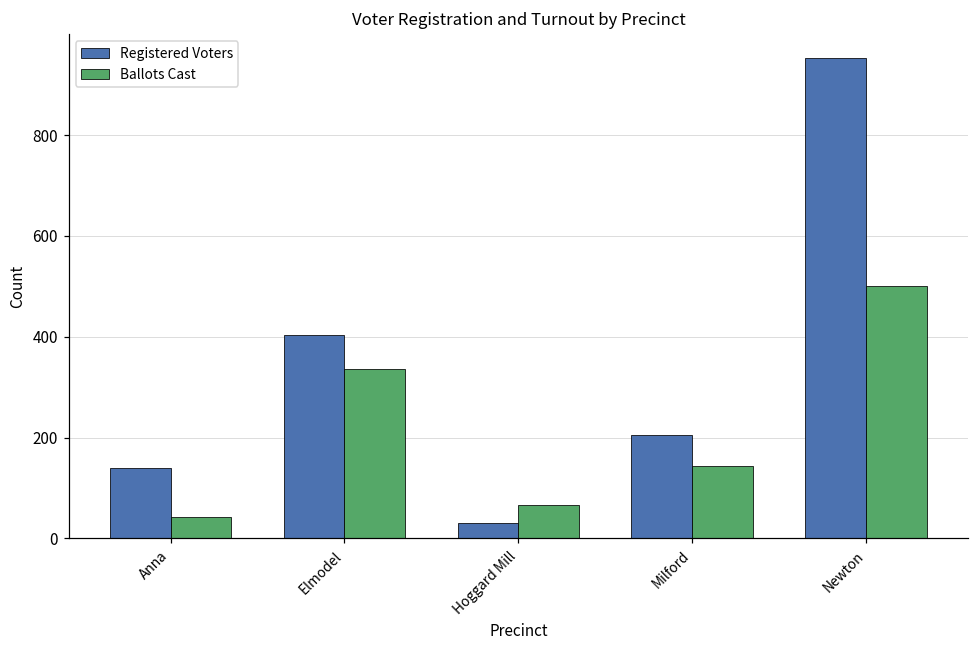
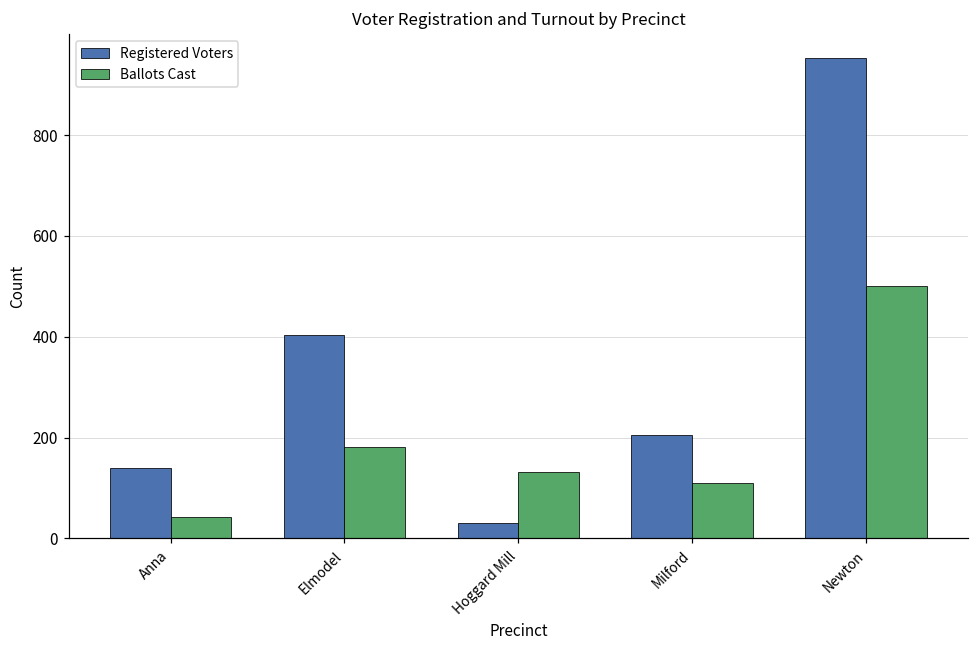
Ballots Cast, Elmodel: 340 -> 180
Ballots Cast, Hoggard Mill: 70 -> 130
Ballots Cast, Milford: 140 -> 110
